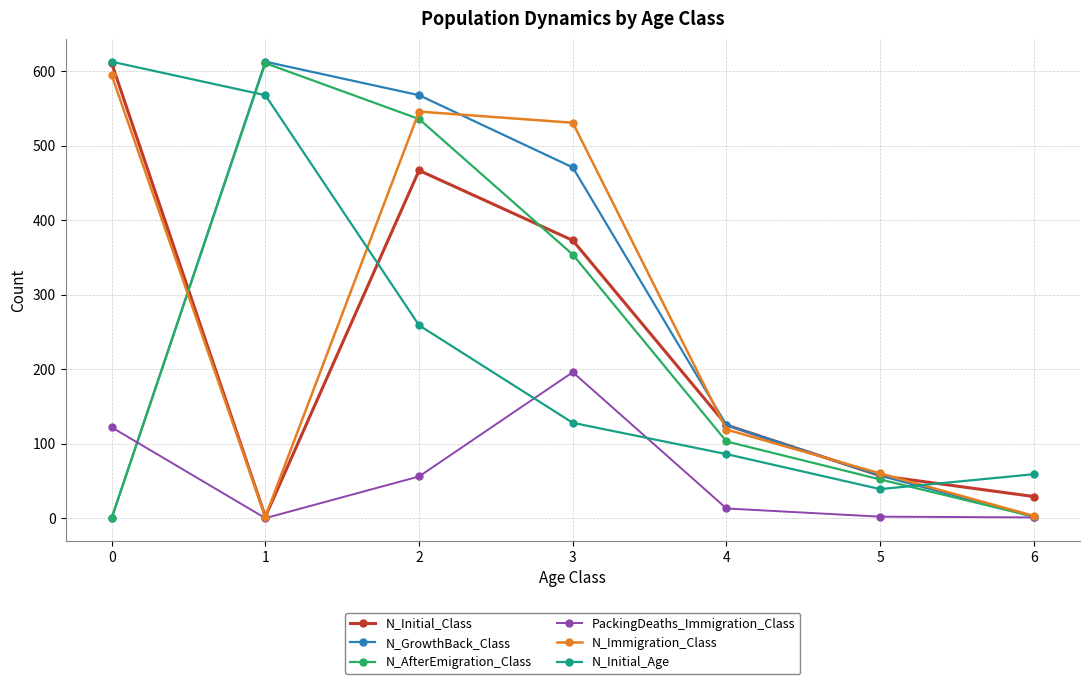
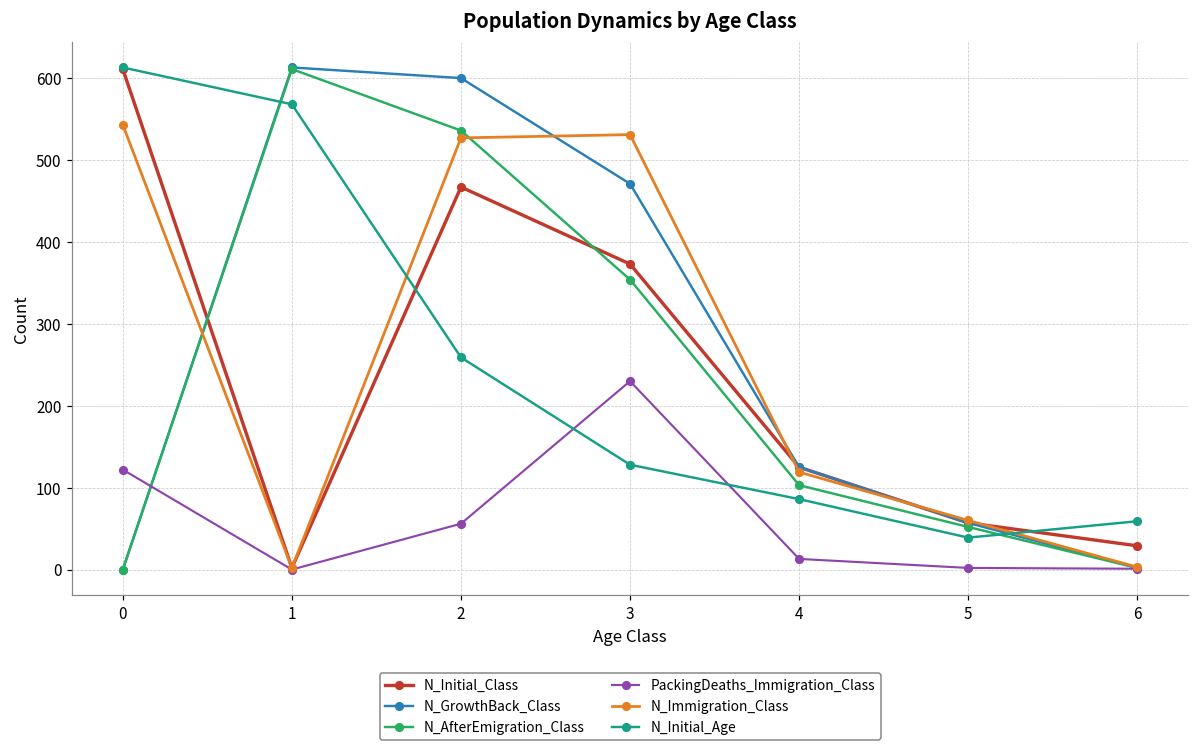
N_Immigration_Class, 0: 600 -> 540
N_GrowthBack_Class, 2: 570 -> 600
N_Immigration_Class, 2: 550 -> 530
PackingDeaths_Immigration_Class, 3: 200 -> 230
